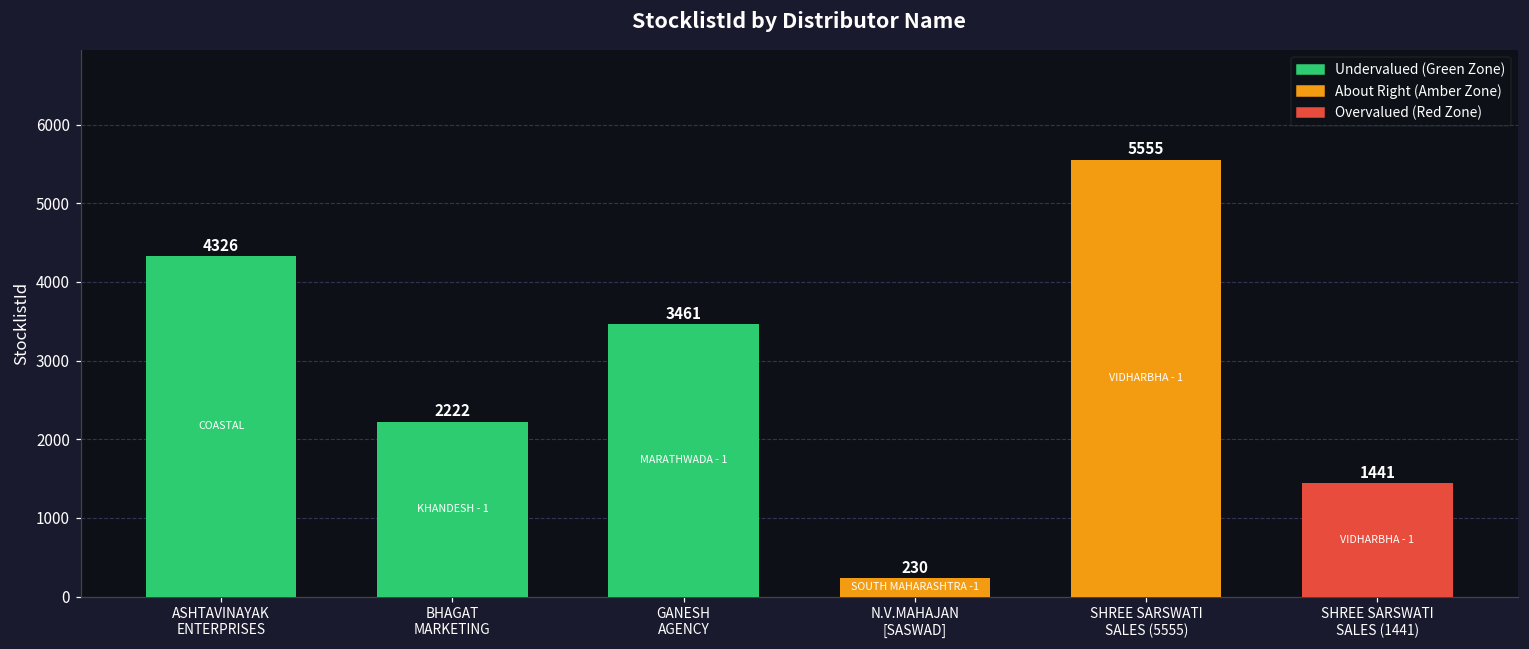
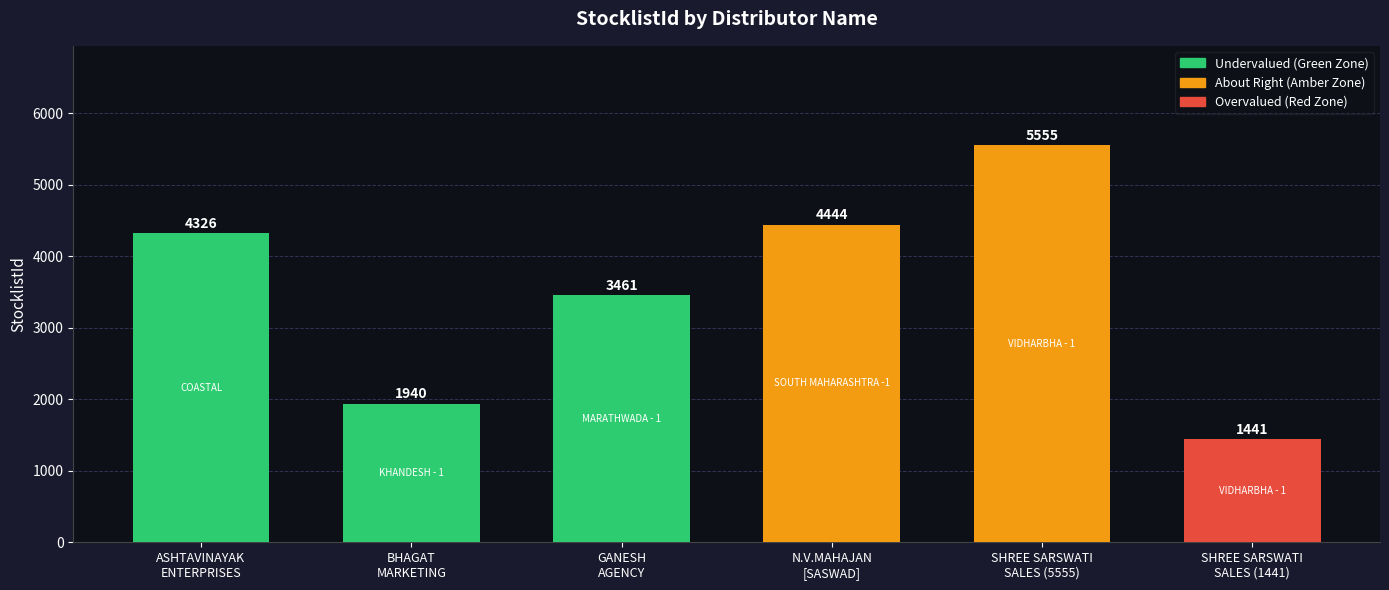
BHAGAT MARKETING: 2222 -> 1940
N.V.MAHAJAN [SASWAD]: 230 -> 4444
